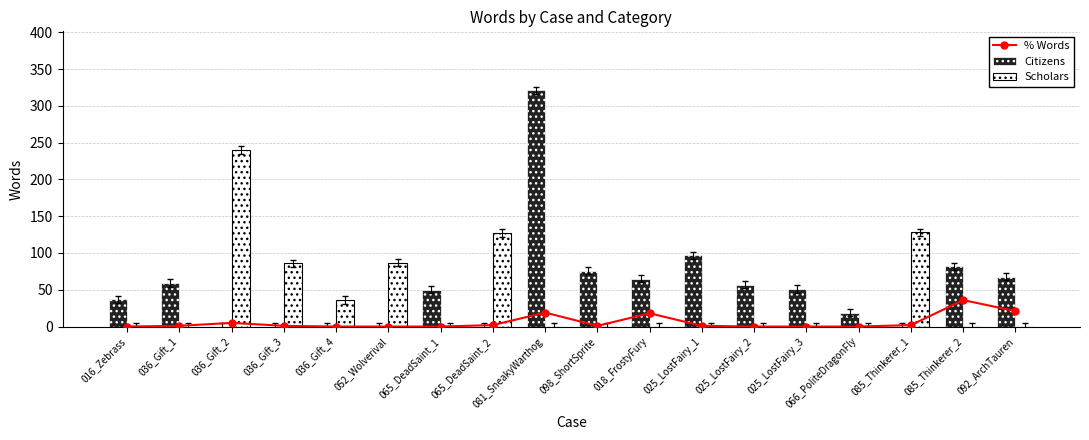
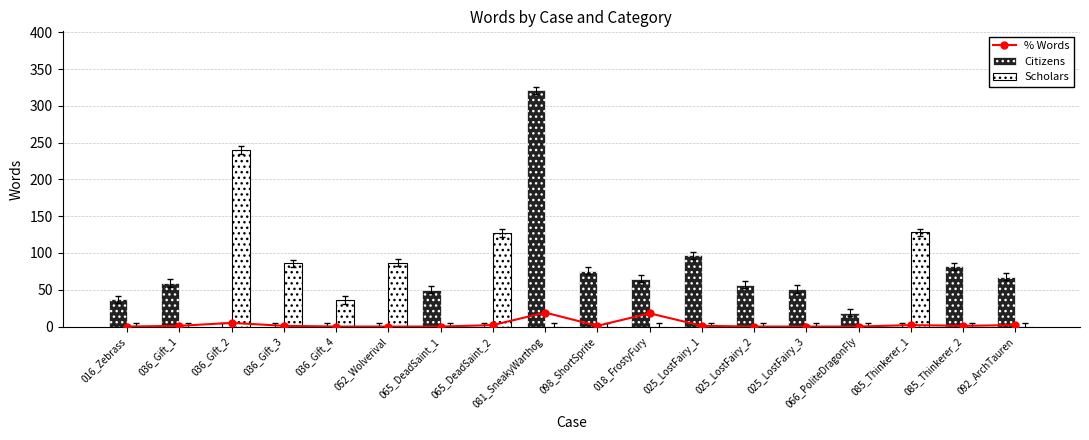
% Words, 085_Thinkerer_2: 40 -> 0
% Words, 092_ArchTauren: 20 -> 0
